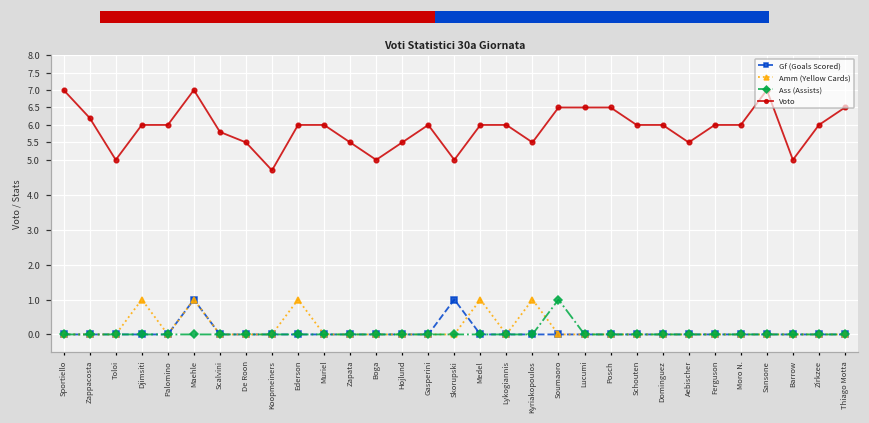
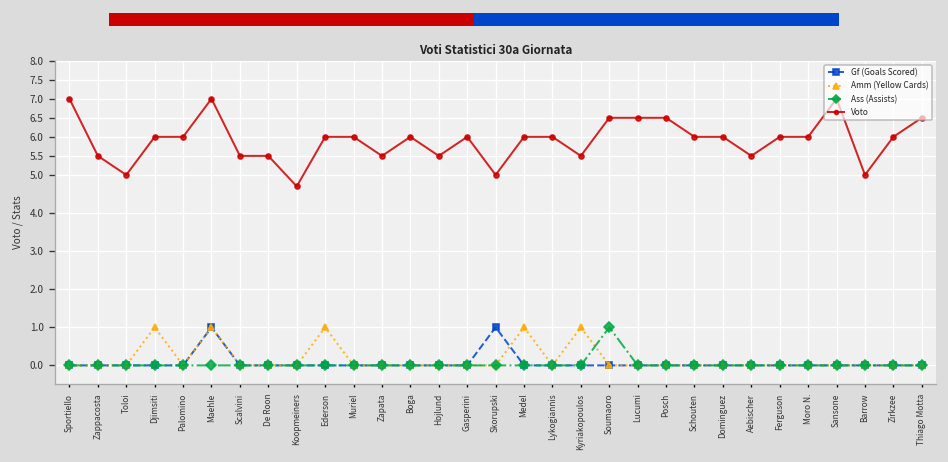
Voto, Zappacosta: 6.2 -> 5.5
Voto, Scalvini: 5.8 -> 5.5
Voto, Boga: 5 -> 6
